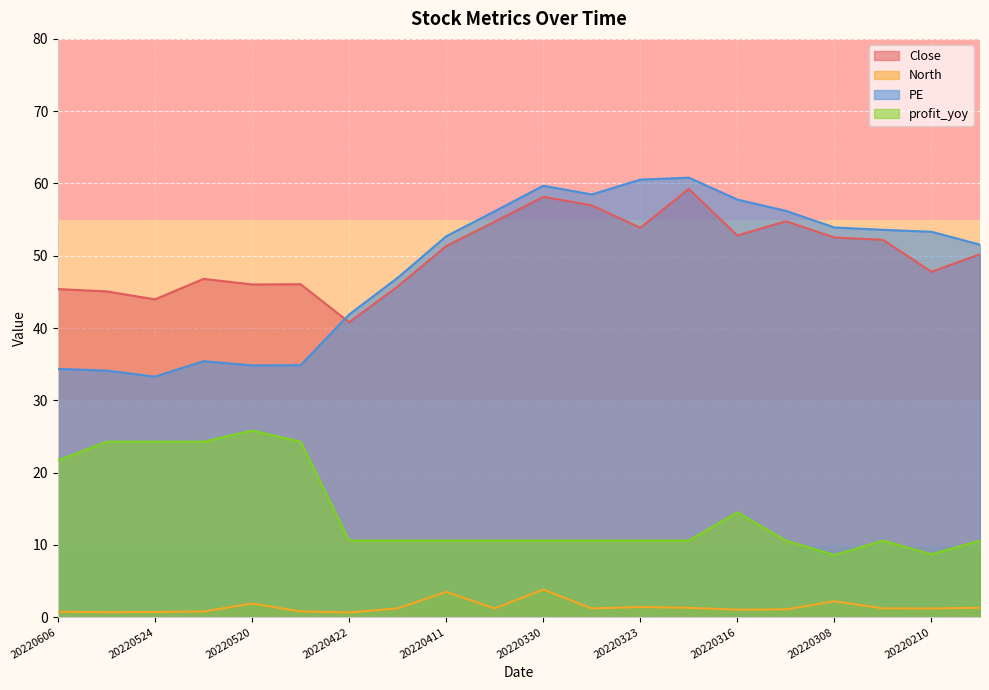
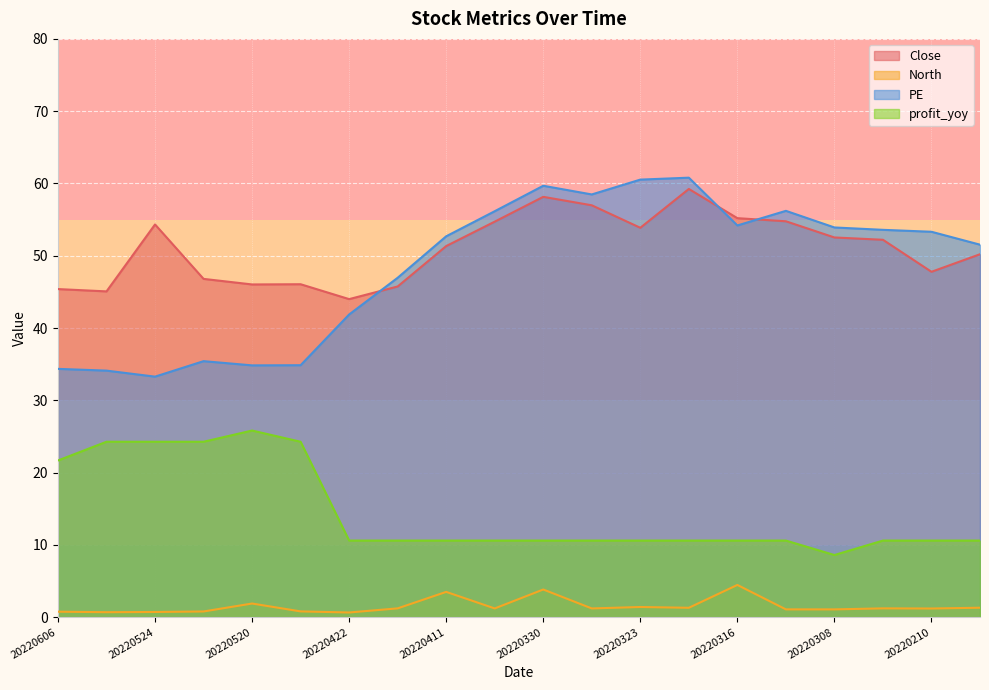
Close, 20220524: 44 -> 54
Close, 20220422: 41 -> 44
Close, 20220316: 53 -> 55
North, 20220316: 1 -> 4
PE, 20220316: 58 -> 54
profit_yoy, 20220316: 15 -> 11
North, 20220308: 2 -> 1
profit_yoy, 20220210: 9 -> 11
